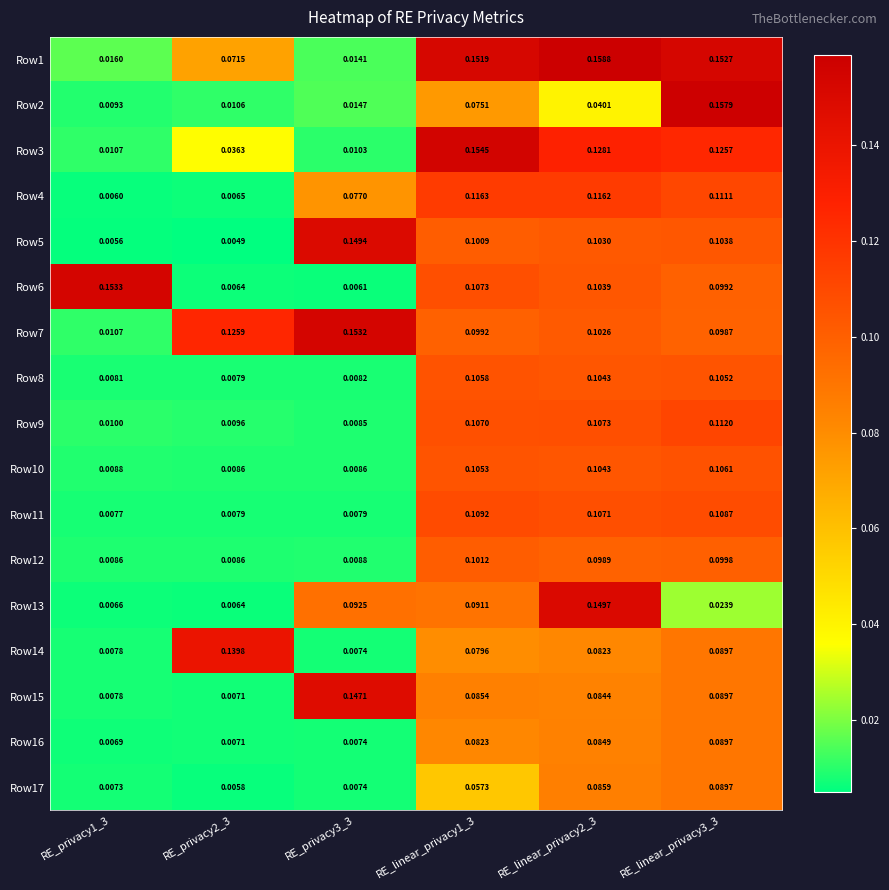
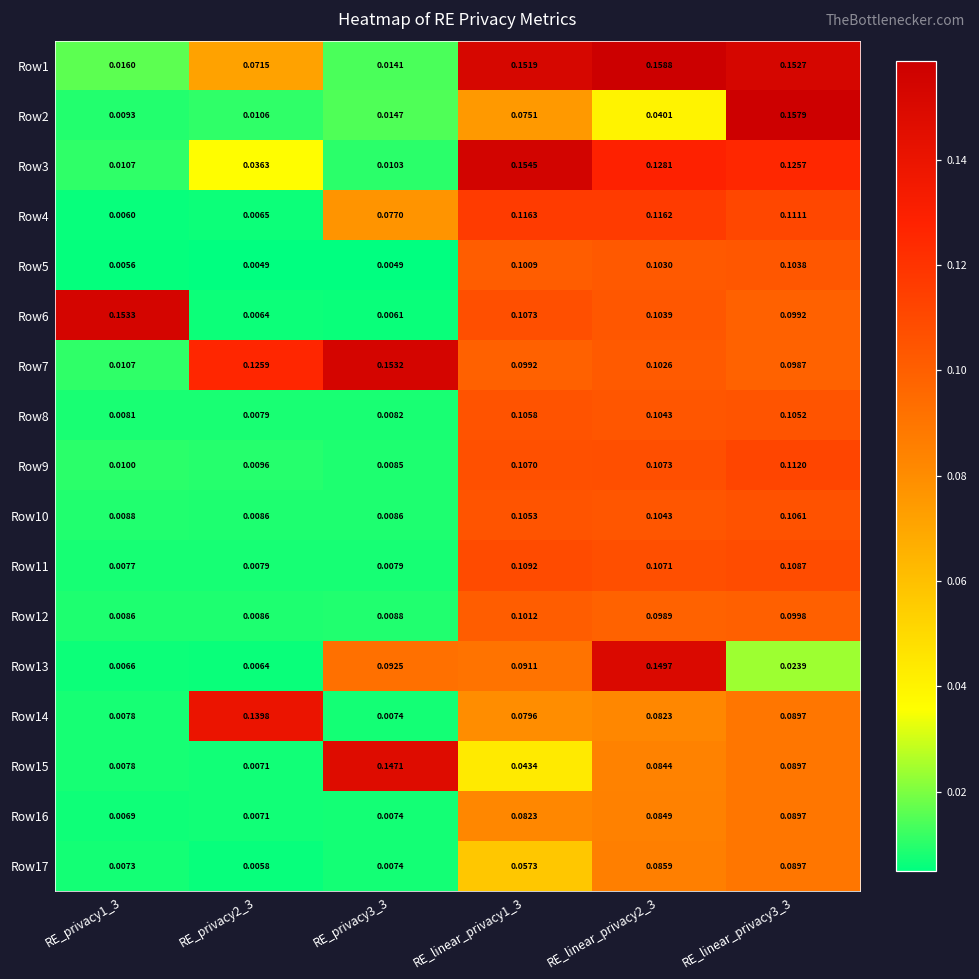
Row5, RE_privacy3_3: 0.1494 -> 0.0049
Row15, RE_linear_privacy1_3: 0.0854 -> 0.0434
